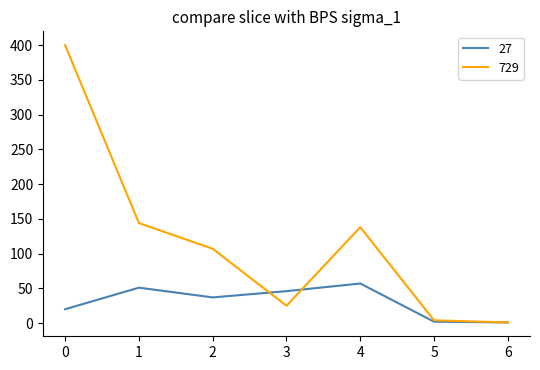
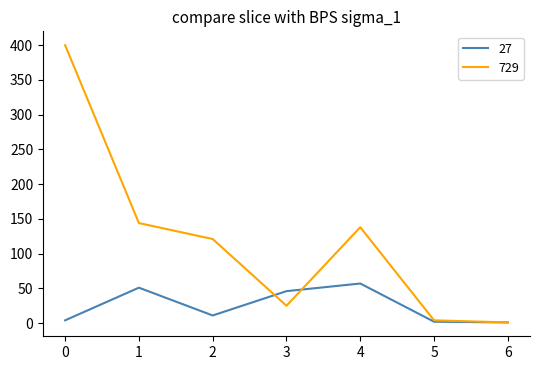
27, 0: 20 -> 0
27, 2: 40 -> 10
729, 2: 110 -> 120
